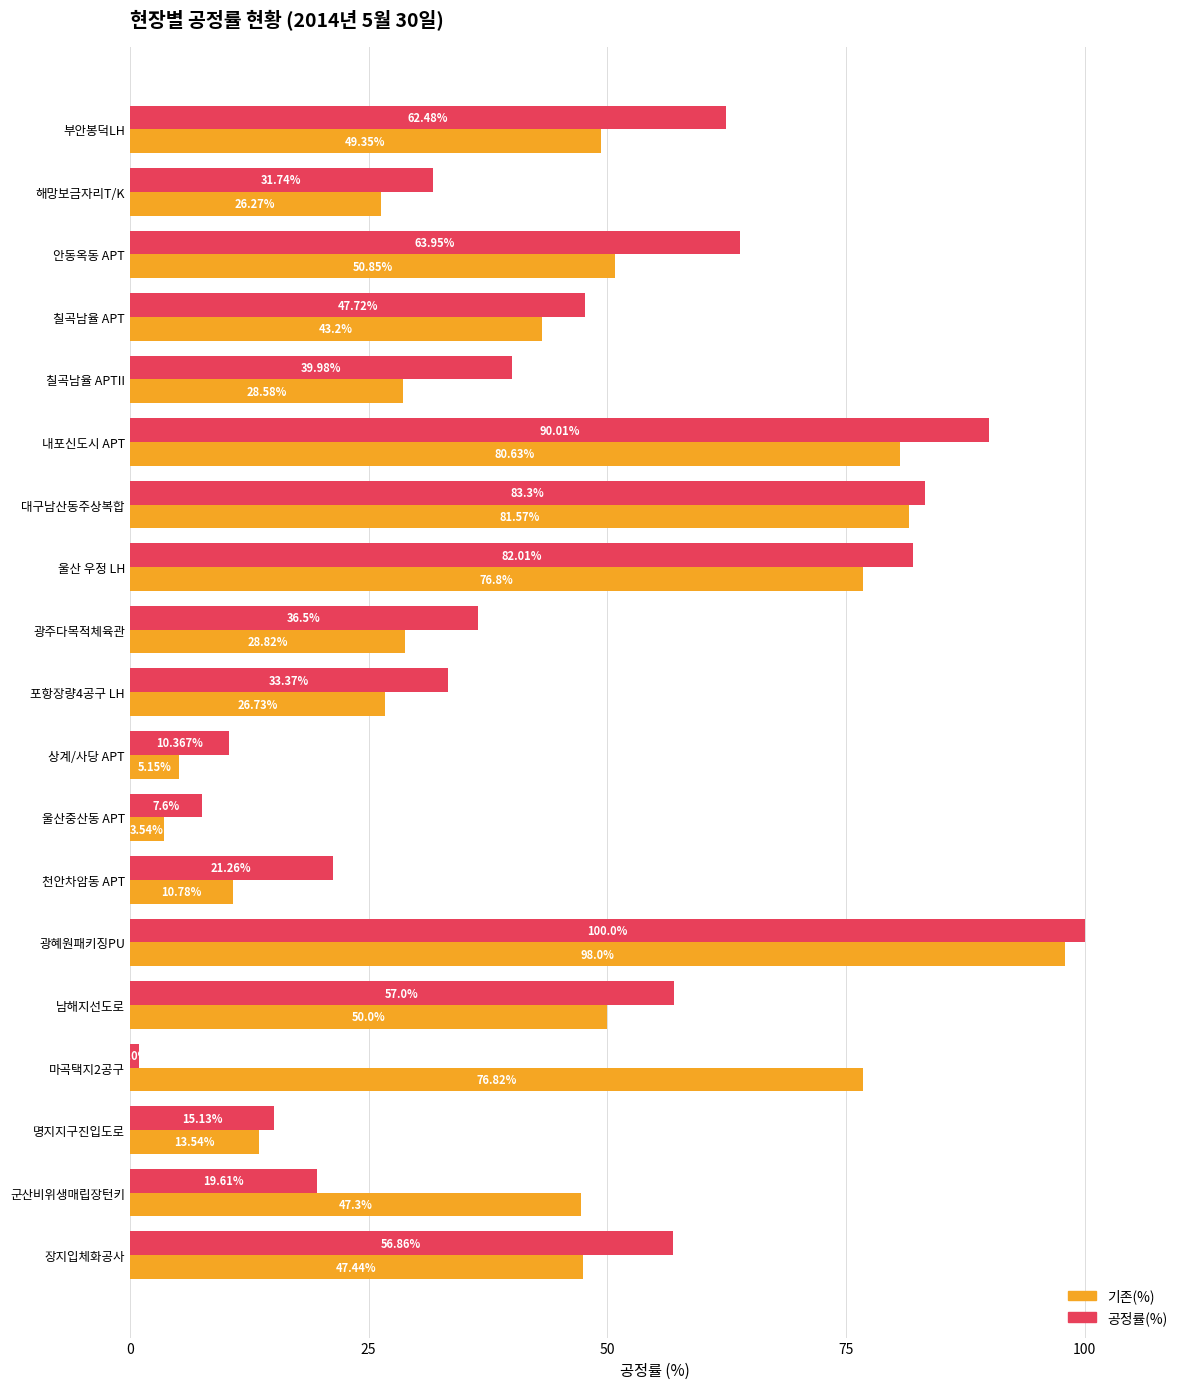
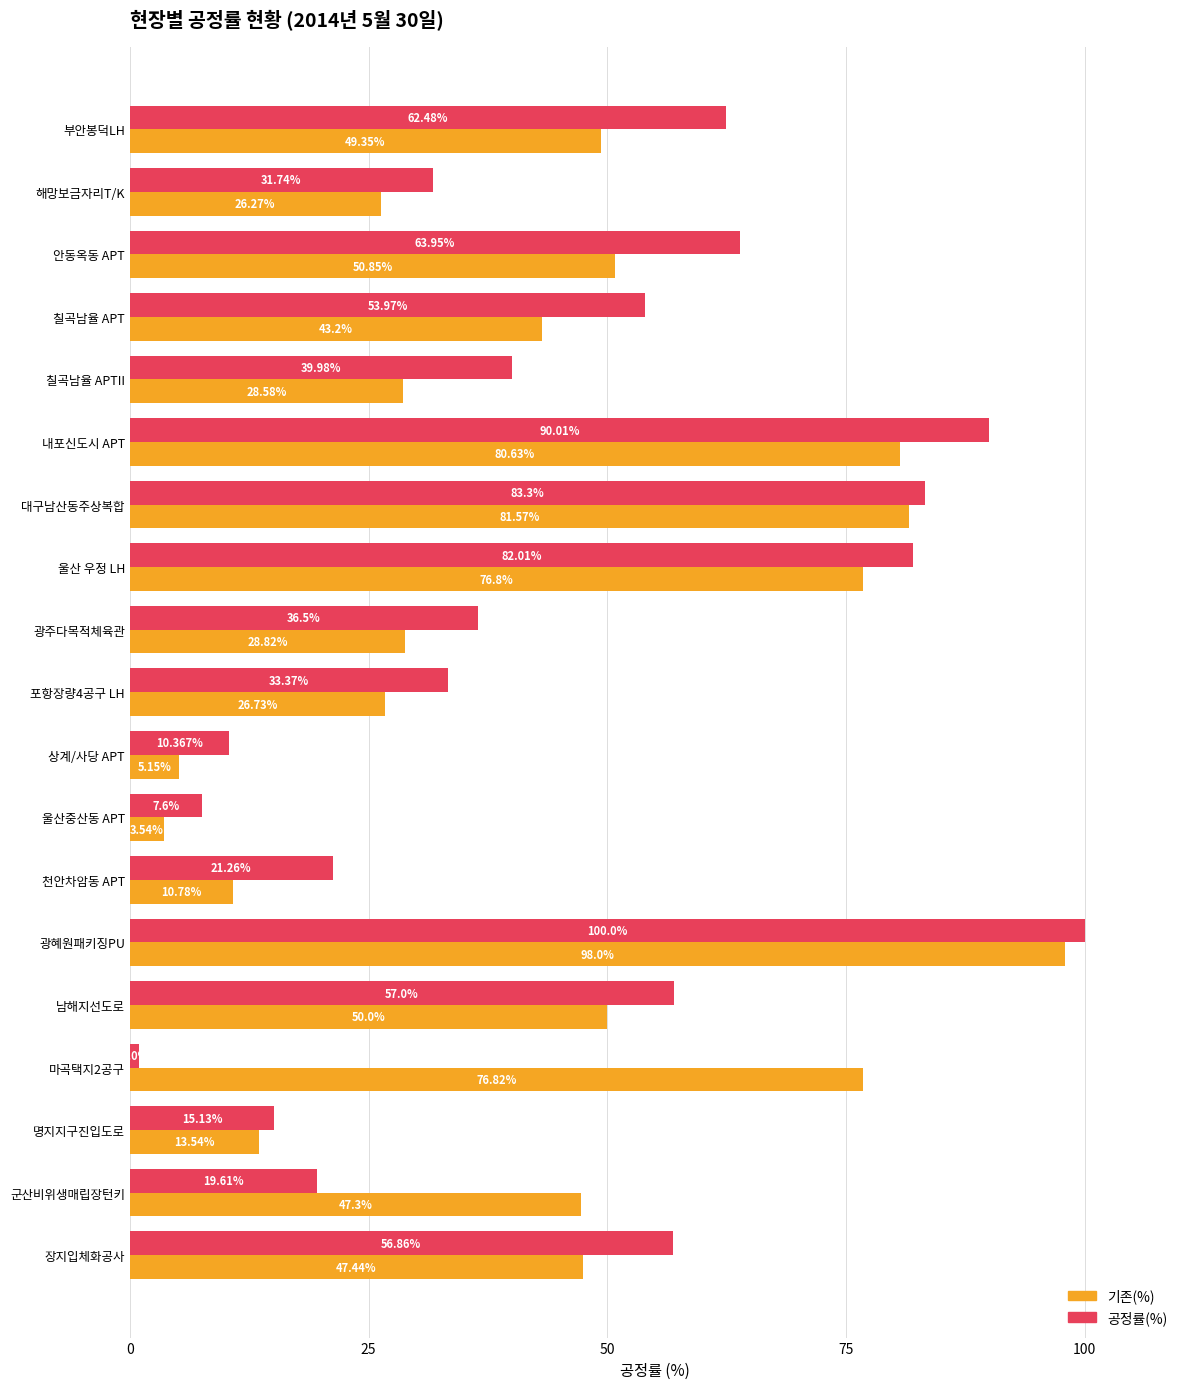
공정률(%), 칠곡남율 APT: 47.72% -> 53.97%
